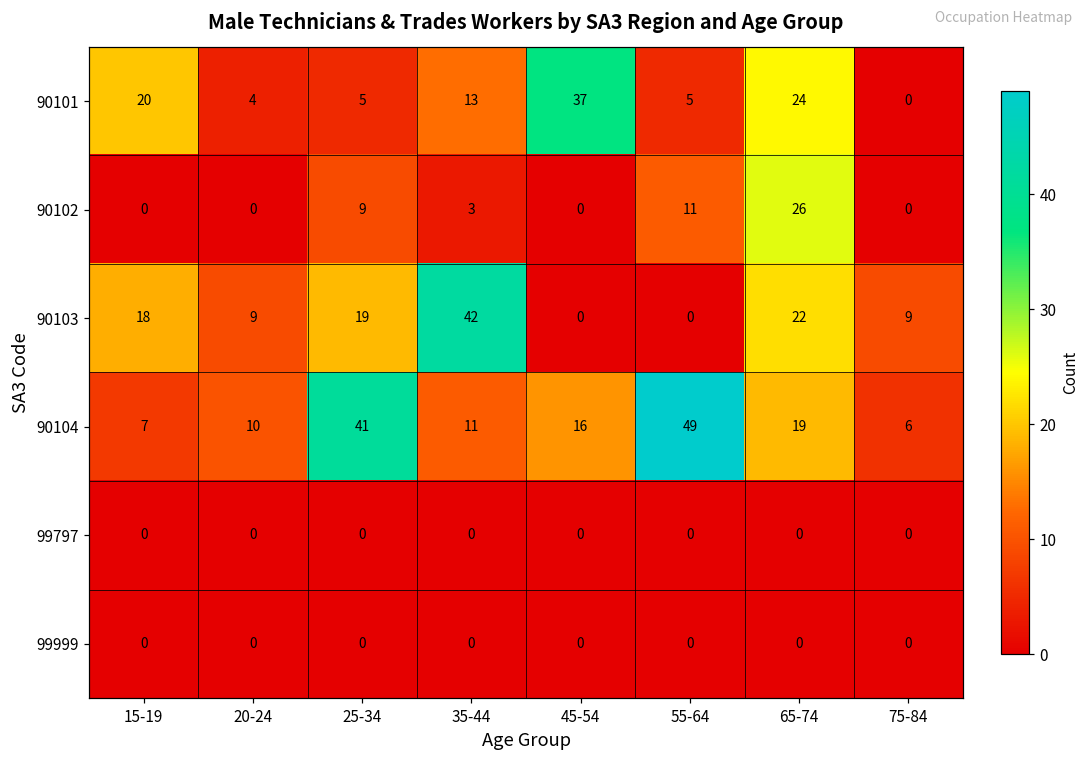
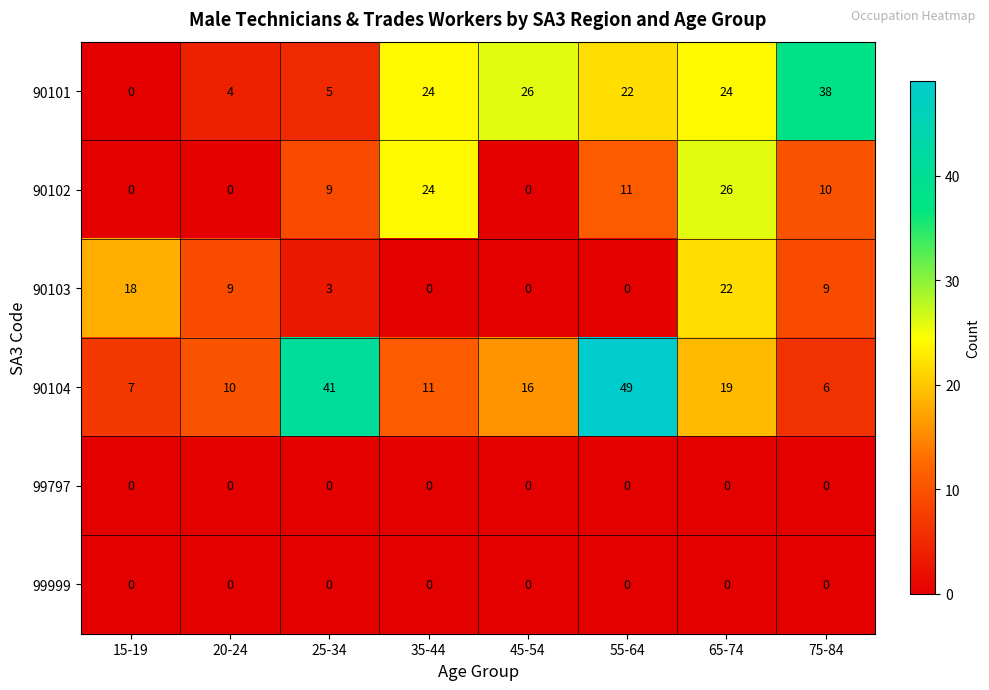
90101, 15-19: 20 -> 0
90101, 35-44: 13 -> 24
90101, 45-54: 37 -> 26
90101, 55-64: 5 -> 22
90101, 75-84: 0 -> 38
90102, 35-44: 3 -> 24
90102, 75-84: 0 -> 10
90103, 25-34: 19 -> 3
90103, 35-44: 42 -> 0
